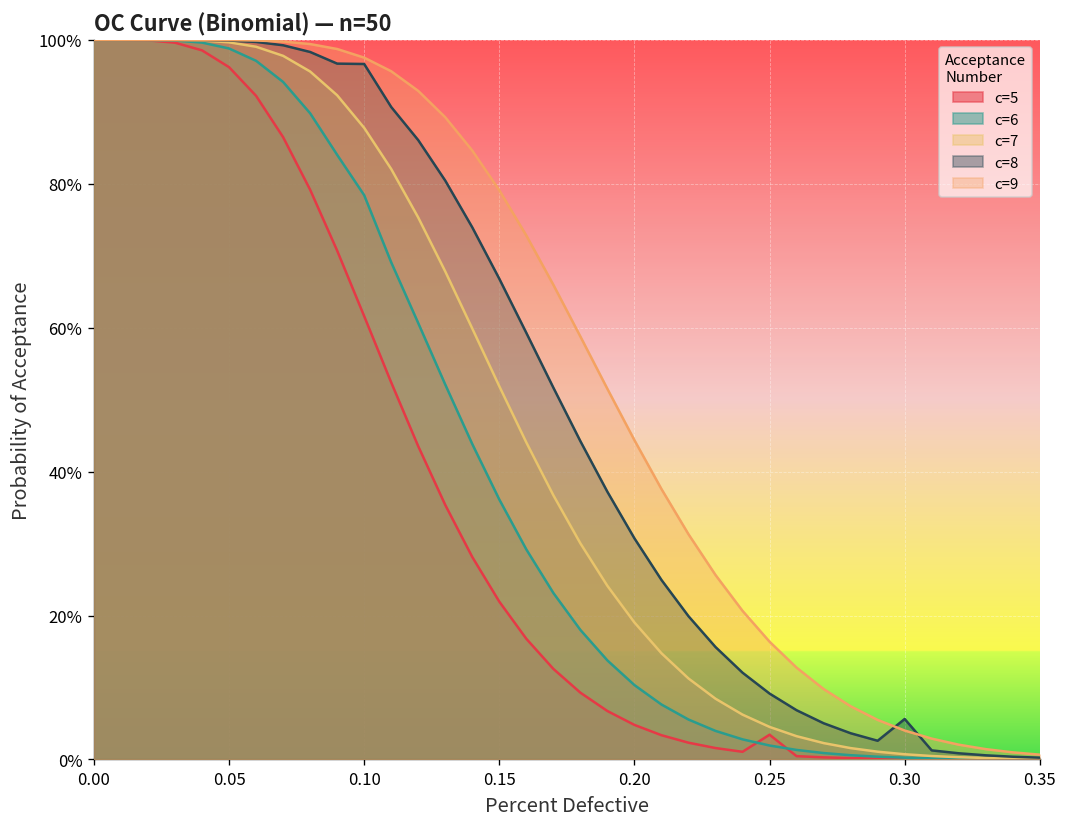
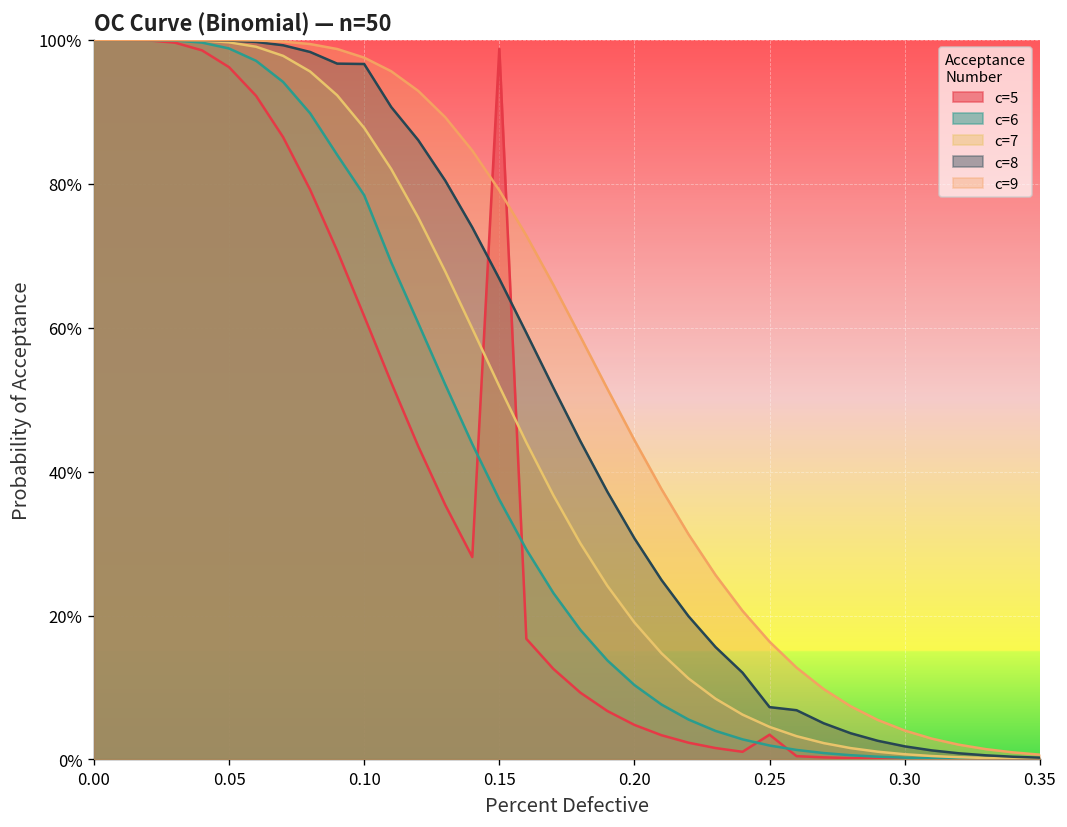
c=5, 0.15: 22% -> 99%
c=8, 0.25: 9% -> 7%
c=8, 0.30: 6% -> 2%
